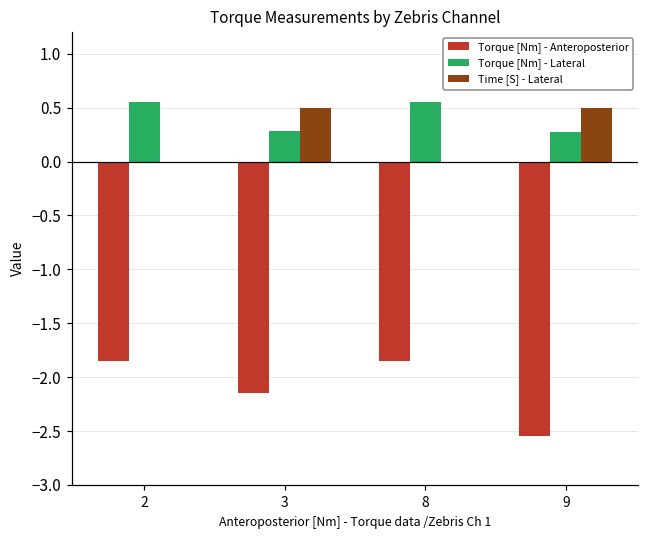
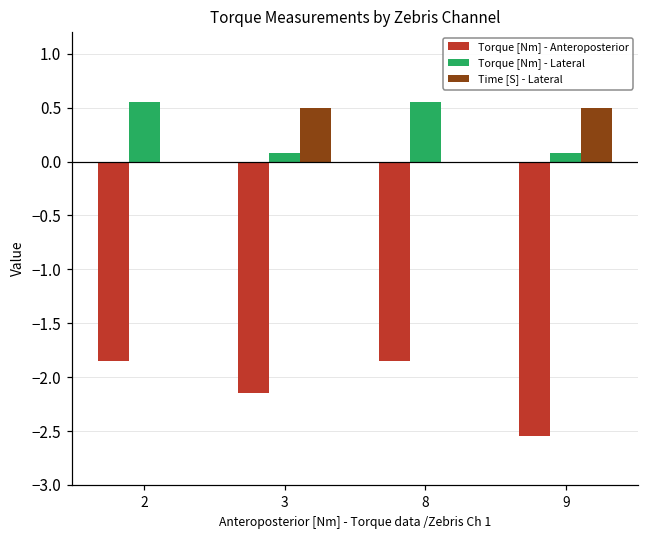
Torque [Nm] - Lateral, 3: 0.3 -> 0.1
Torque [Nm] - Lateral, 9: 0.3 -> 0.1
